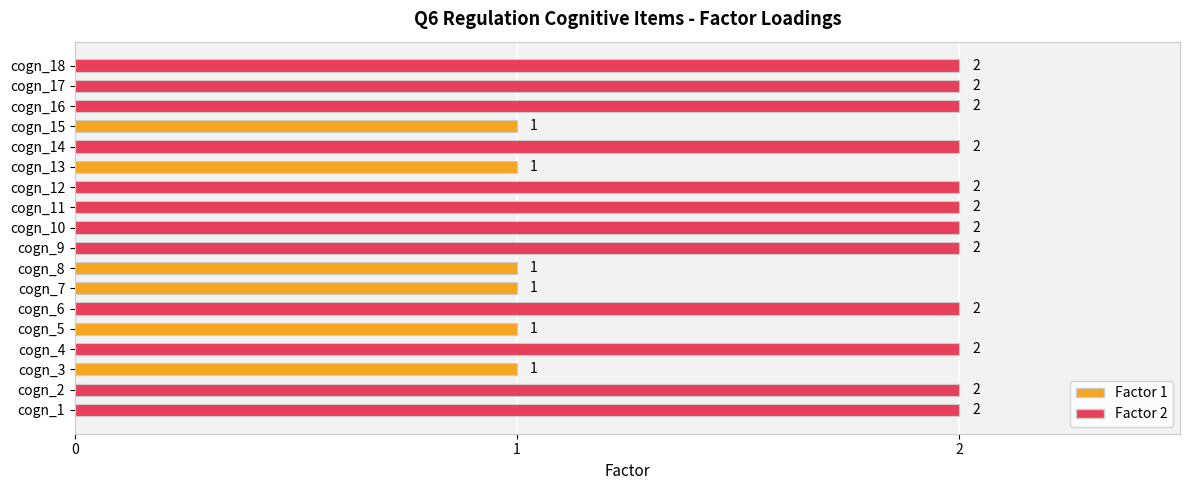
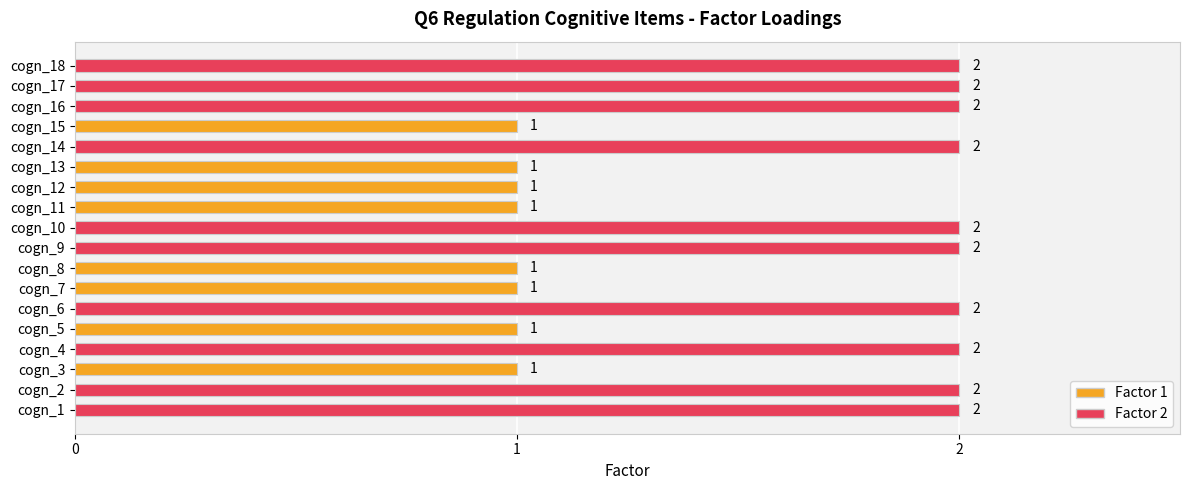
cogn_12: 2 -> 1
cogn_11: 2 -> 1
